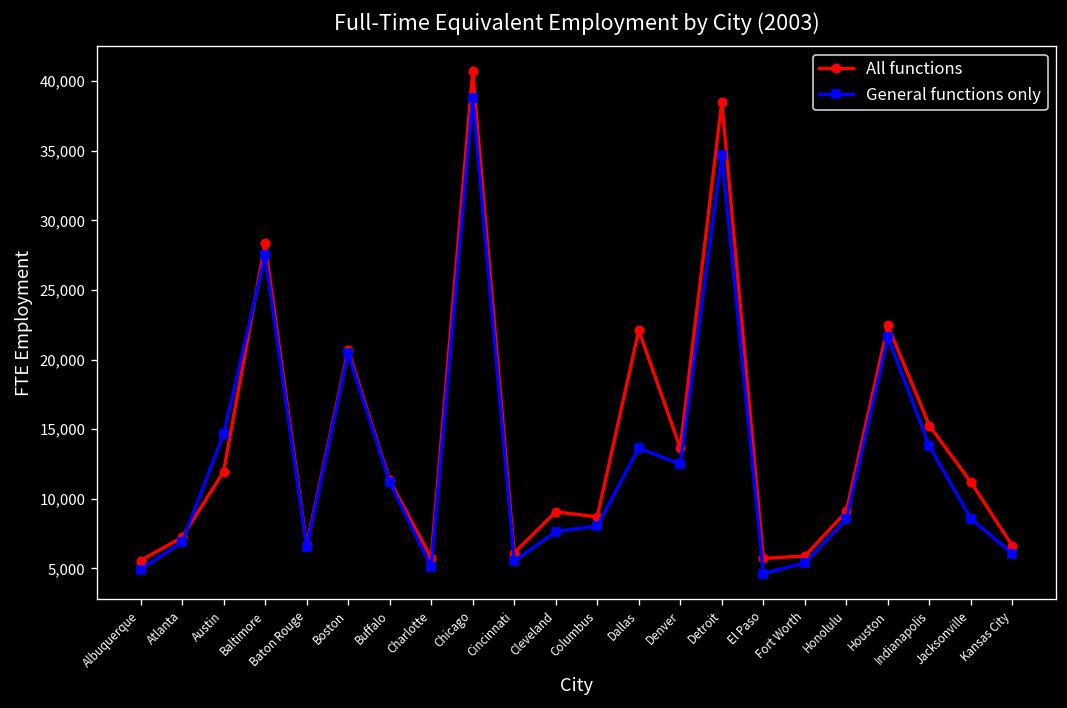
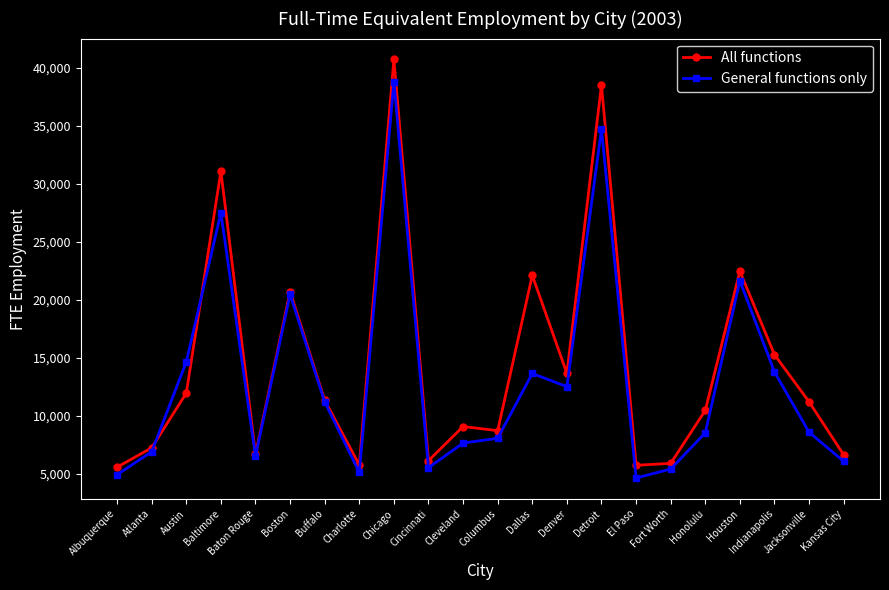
All functions, Baltimore: 28,300 -> 31,100
All functions, Honolulu: 9,100 -> 10,400
